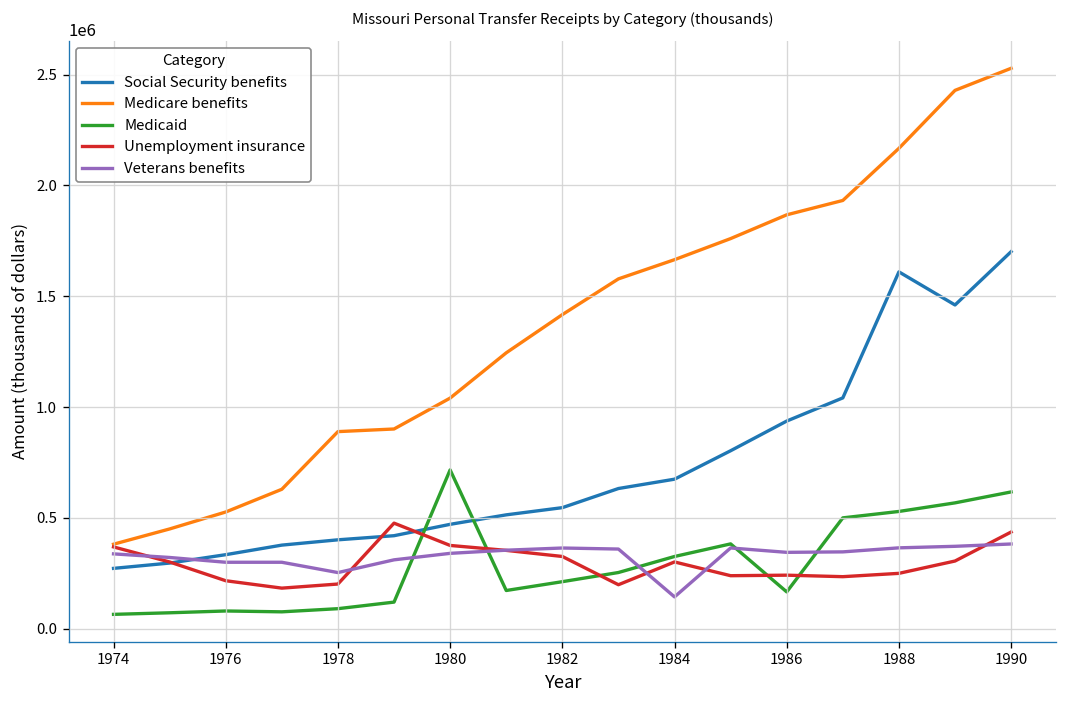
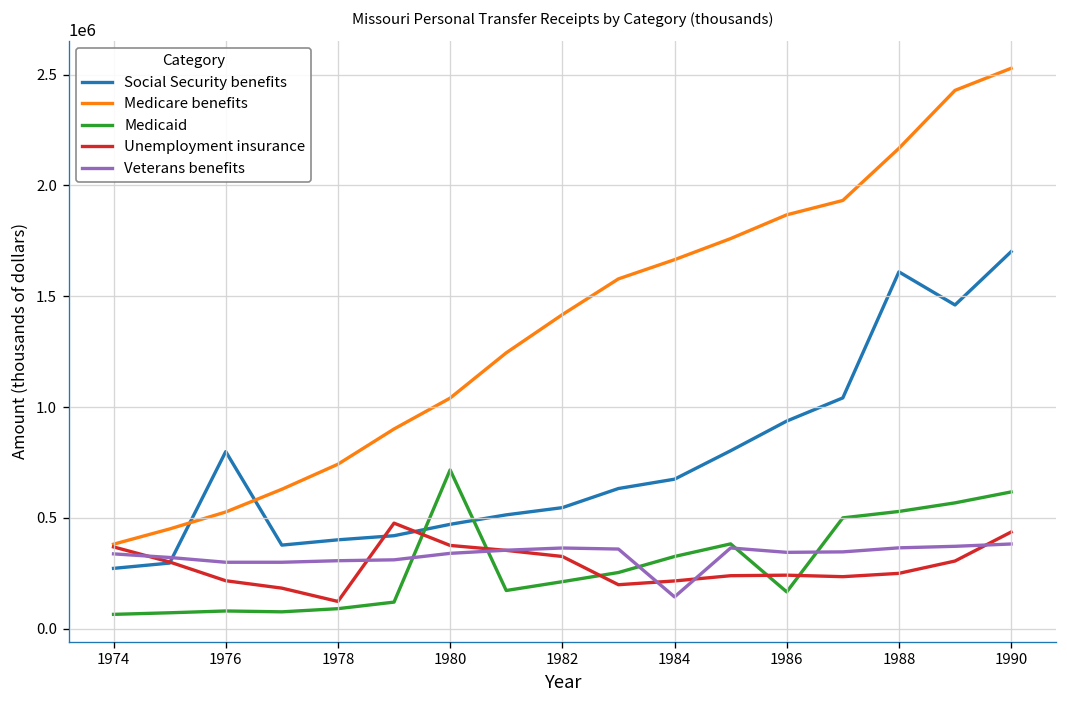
Social Security benefits, 1976: 330000 -> 800000
Medicare benefits, 1978: 890000 -> 740000
Unemployment insurance, 1978: 200000 -> 120000
Veterans benefits, 1978: 250000 -> 310000
Unemployment insurance, 1984: 300000 -> 220000
